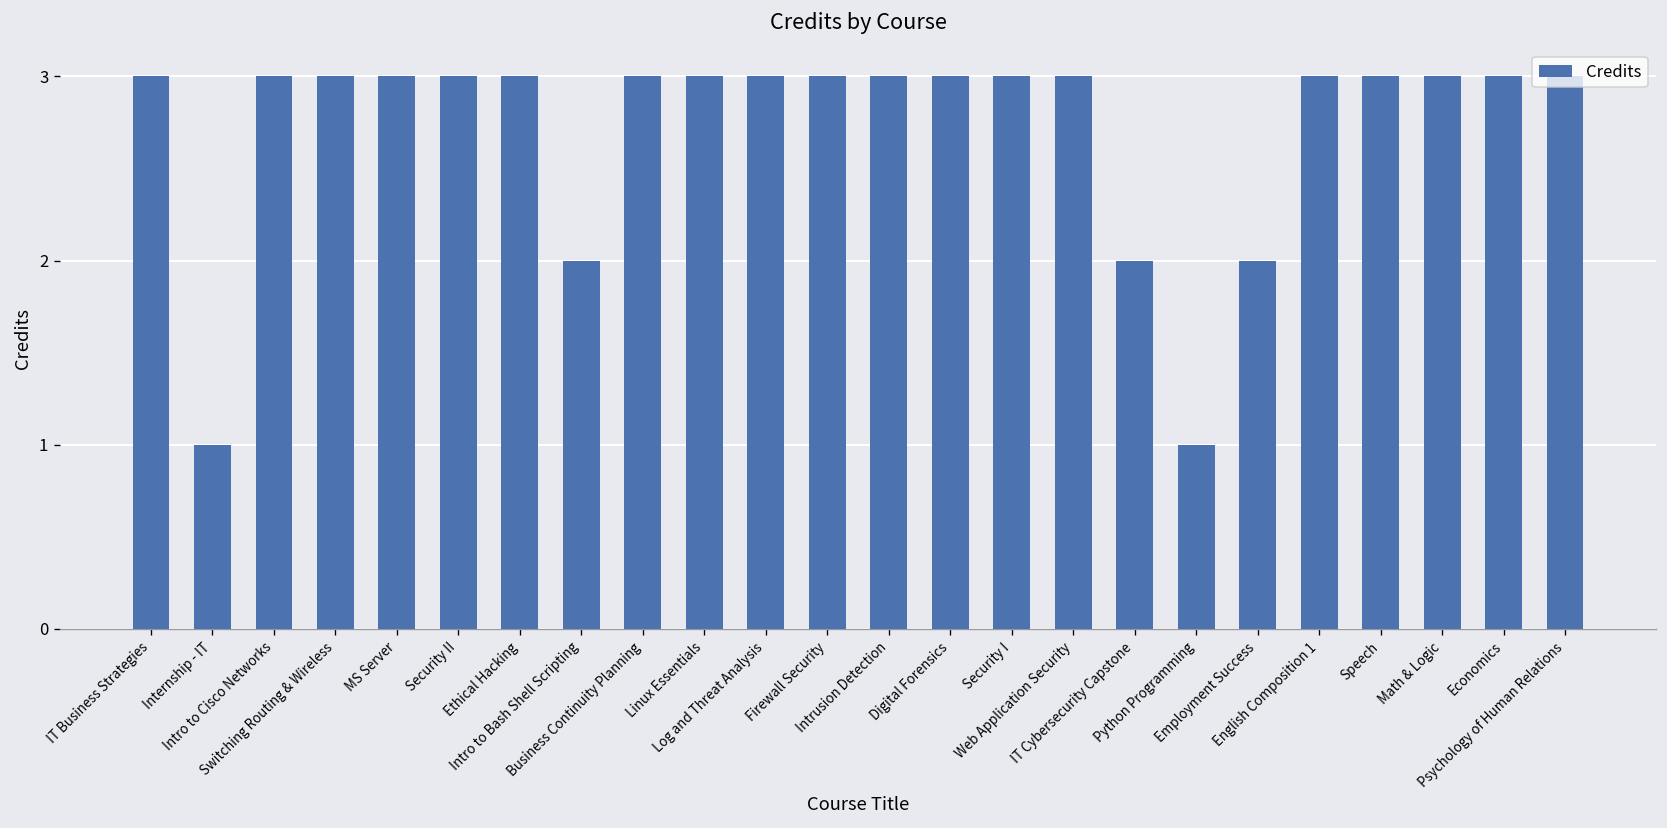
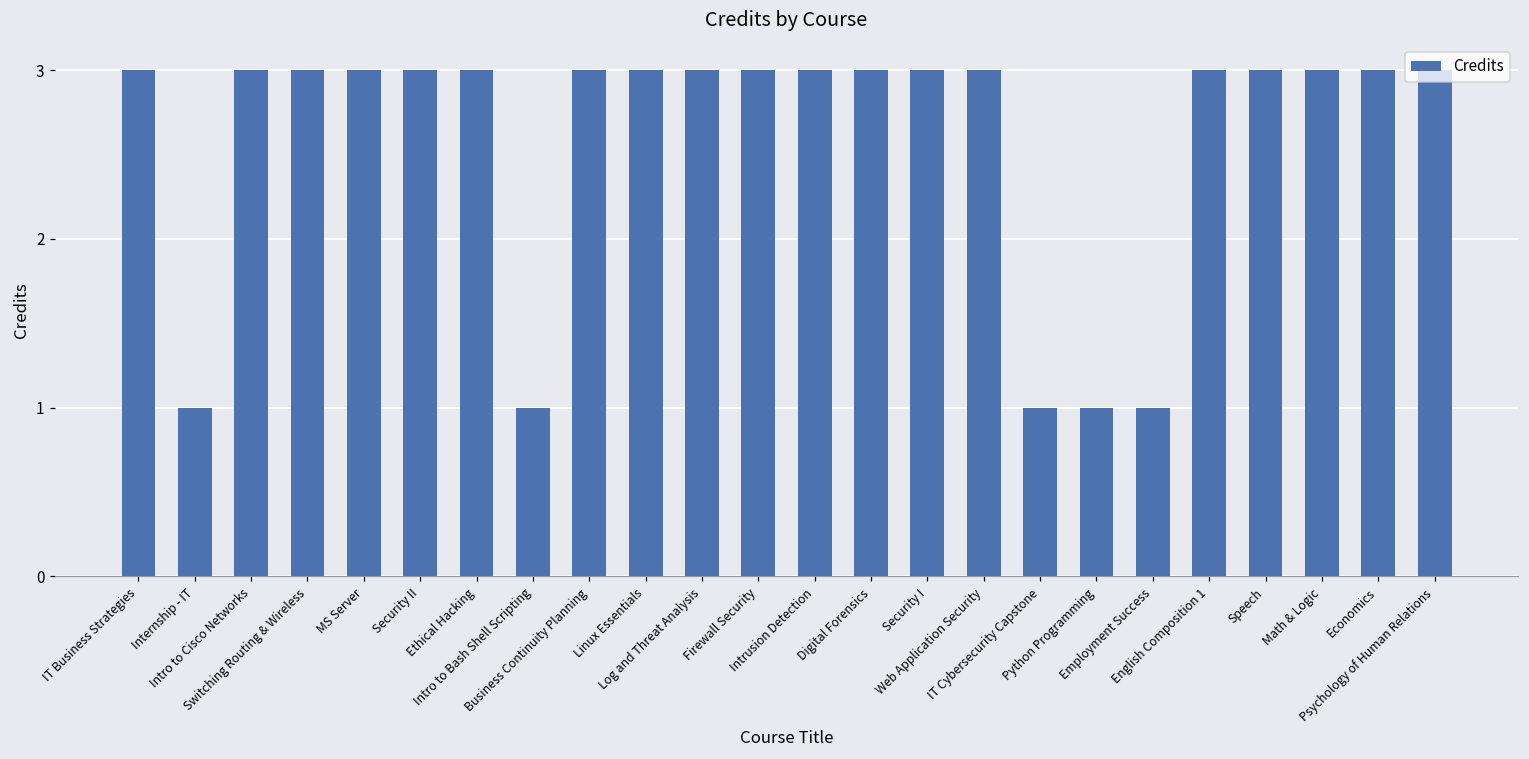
Intro to Bash Shell Scripting: 2 -> 1
IT Cybersecurity Capstone: 2 -> 1
Employment Success: 2 -> 1
